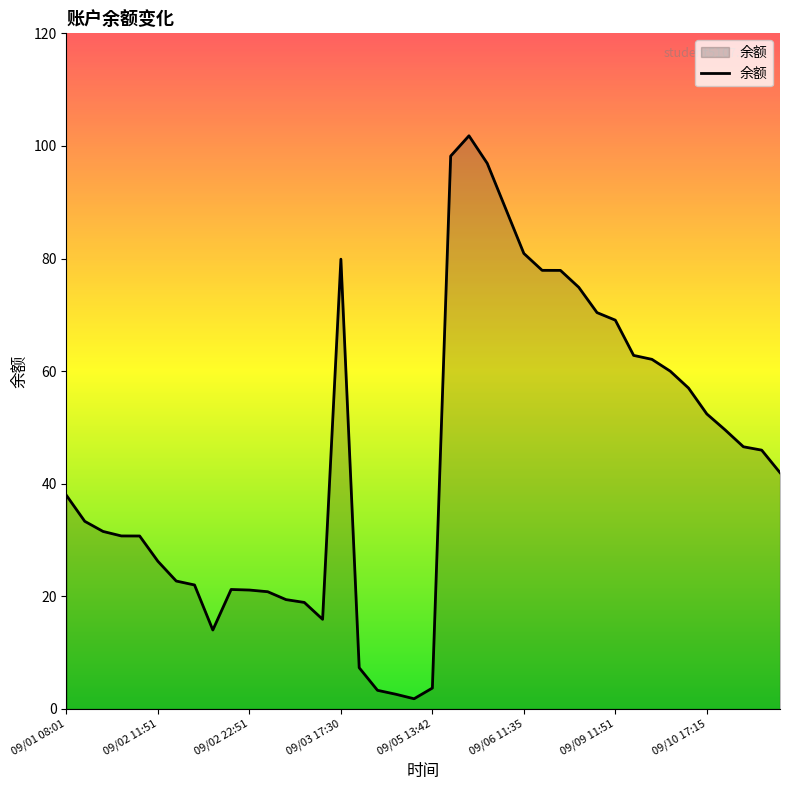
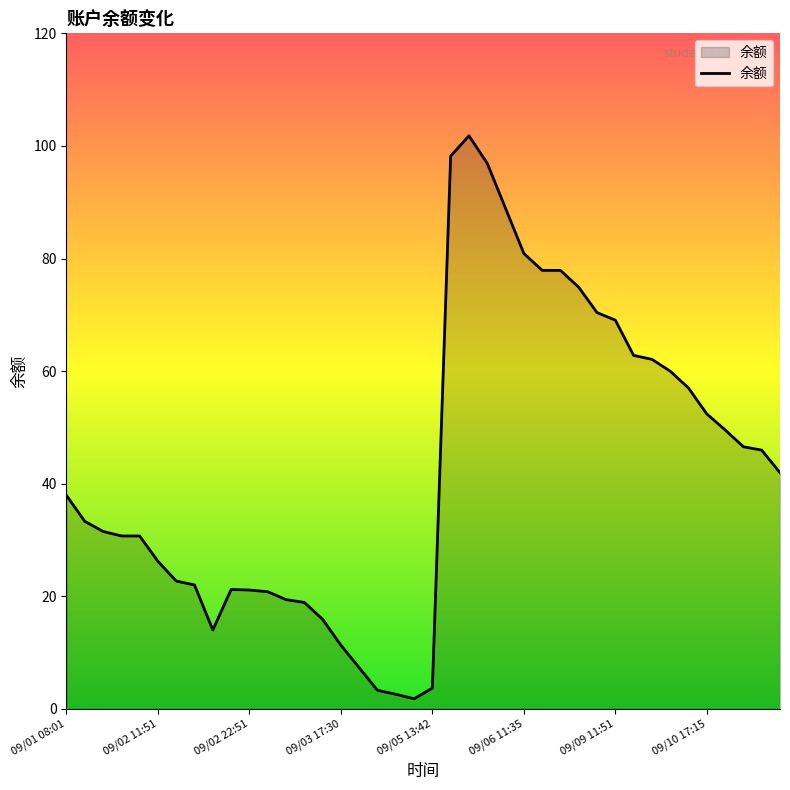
09/03 17:30: 80 -> 11
